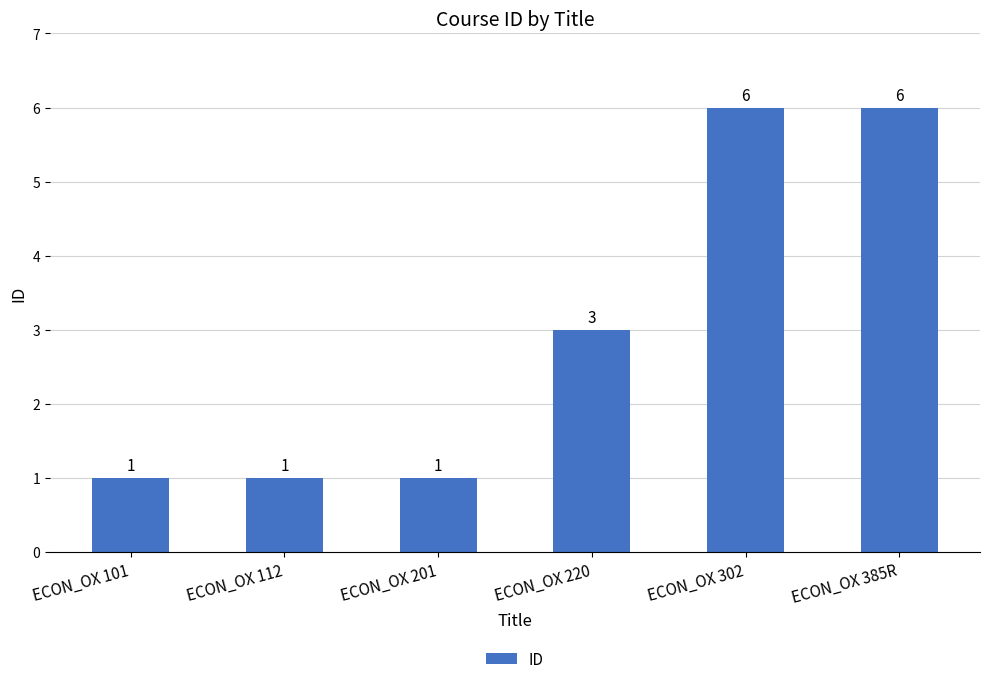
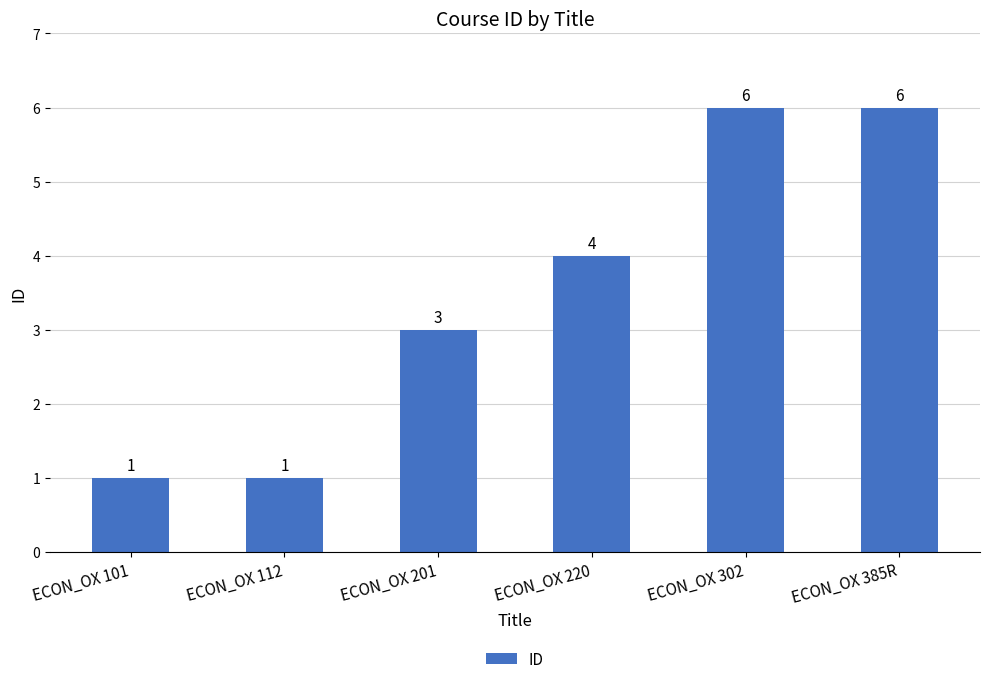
ECON_OX 201: 1 -> 3
ECON_OX 220: 3 -> 4
